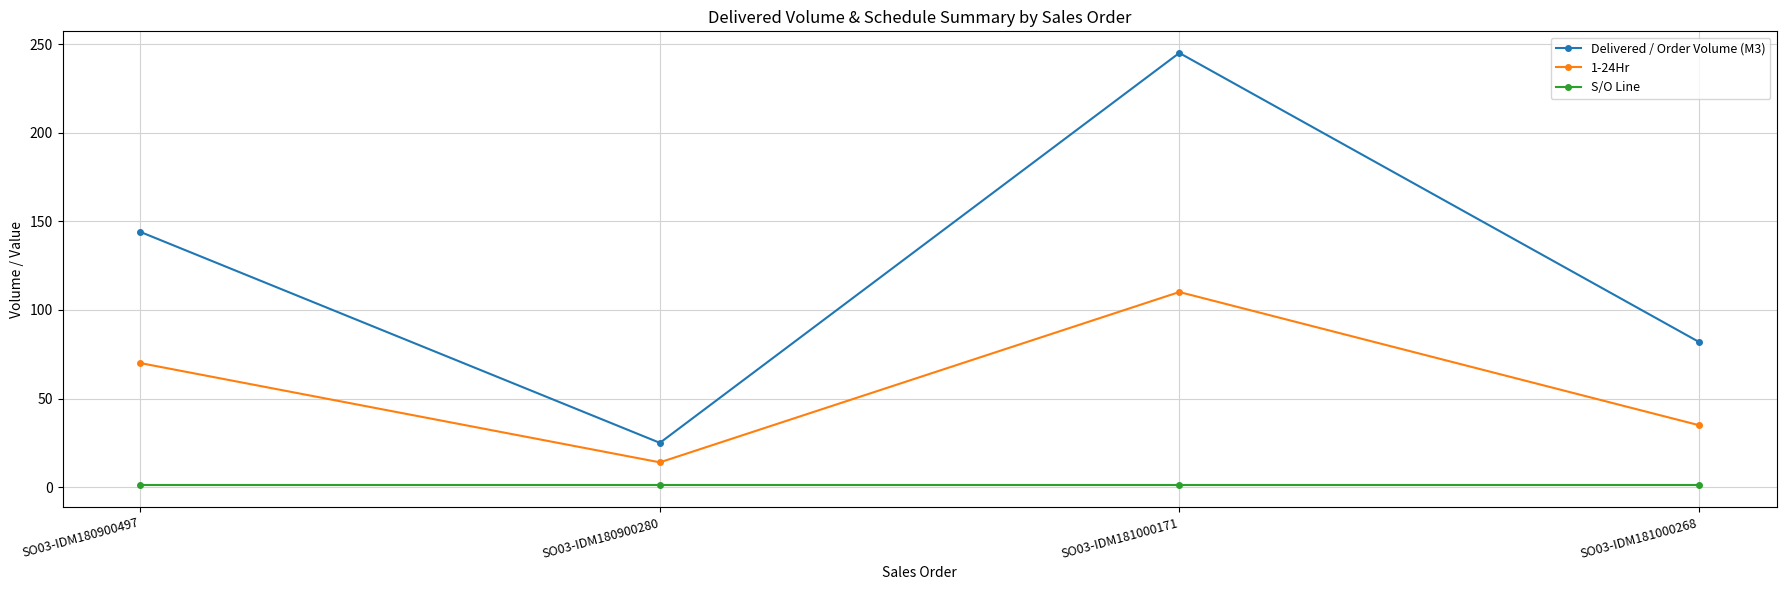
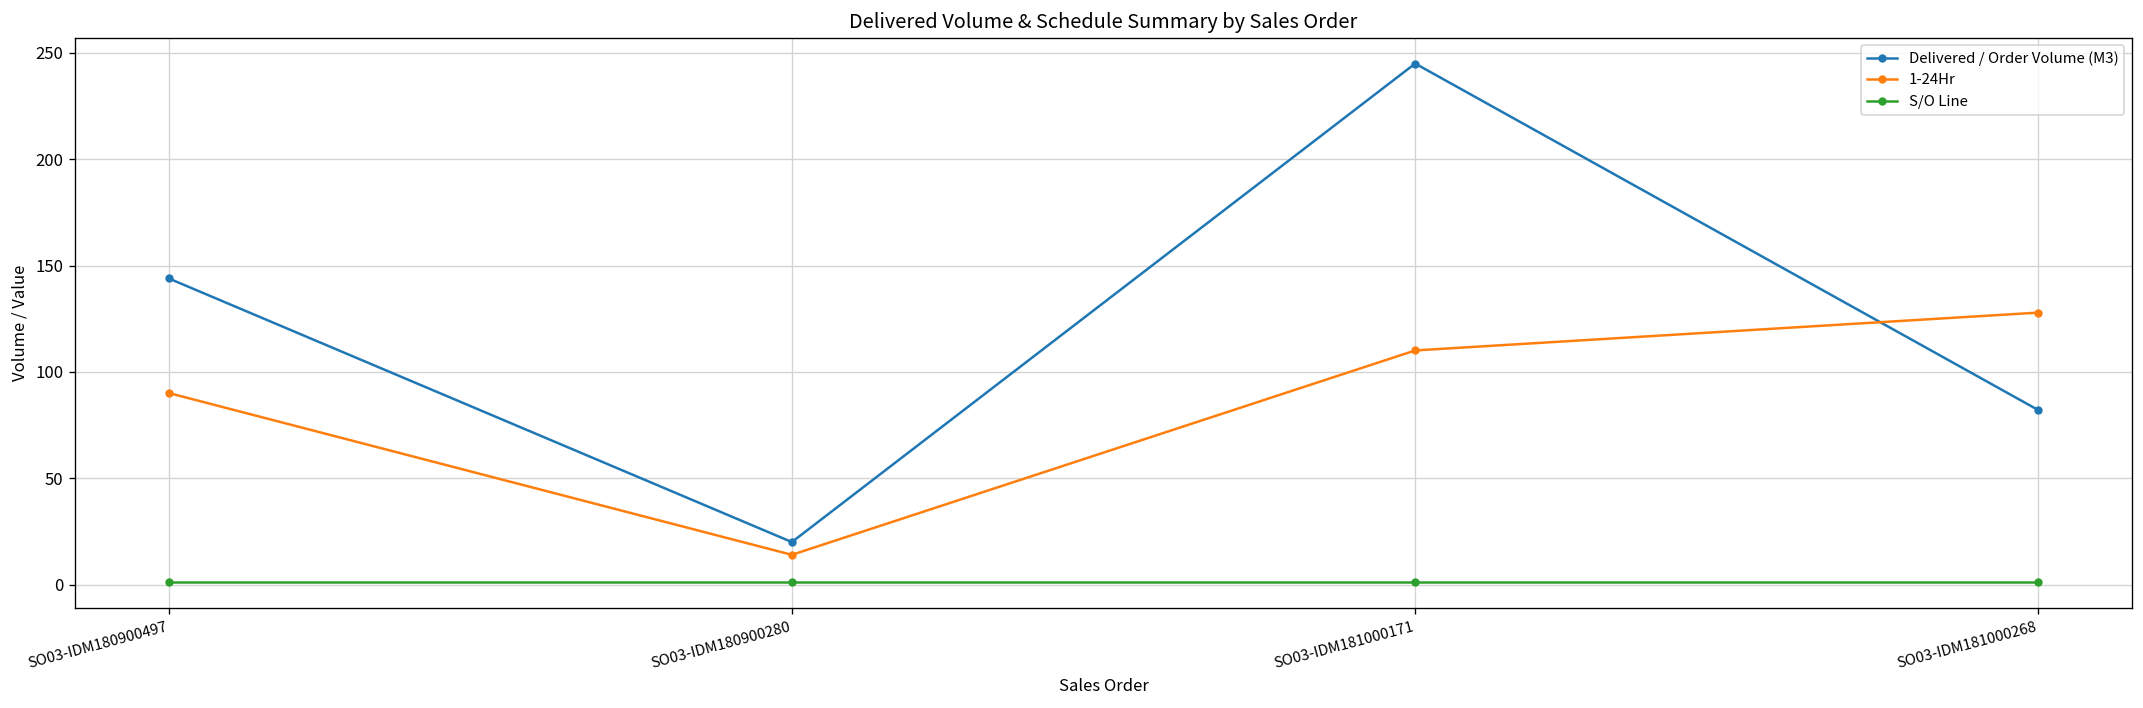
1-24Hr, SO03-IDM180900497: 70 -> 90
Delivered / Order Volume (M3), SO03-IDM180900280: 25 -> 20
1-24Hr, SO03-IDM181000268: 35 -> 128
